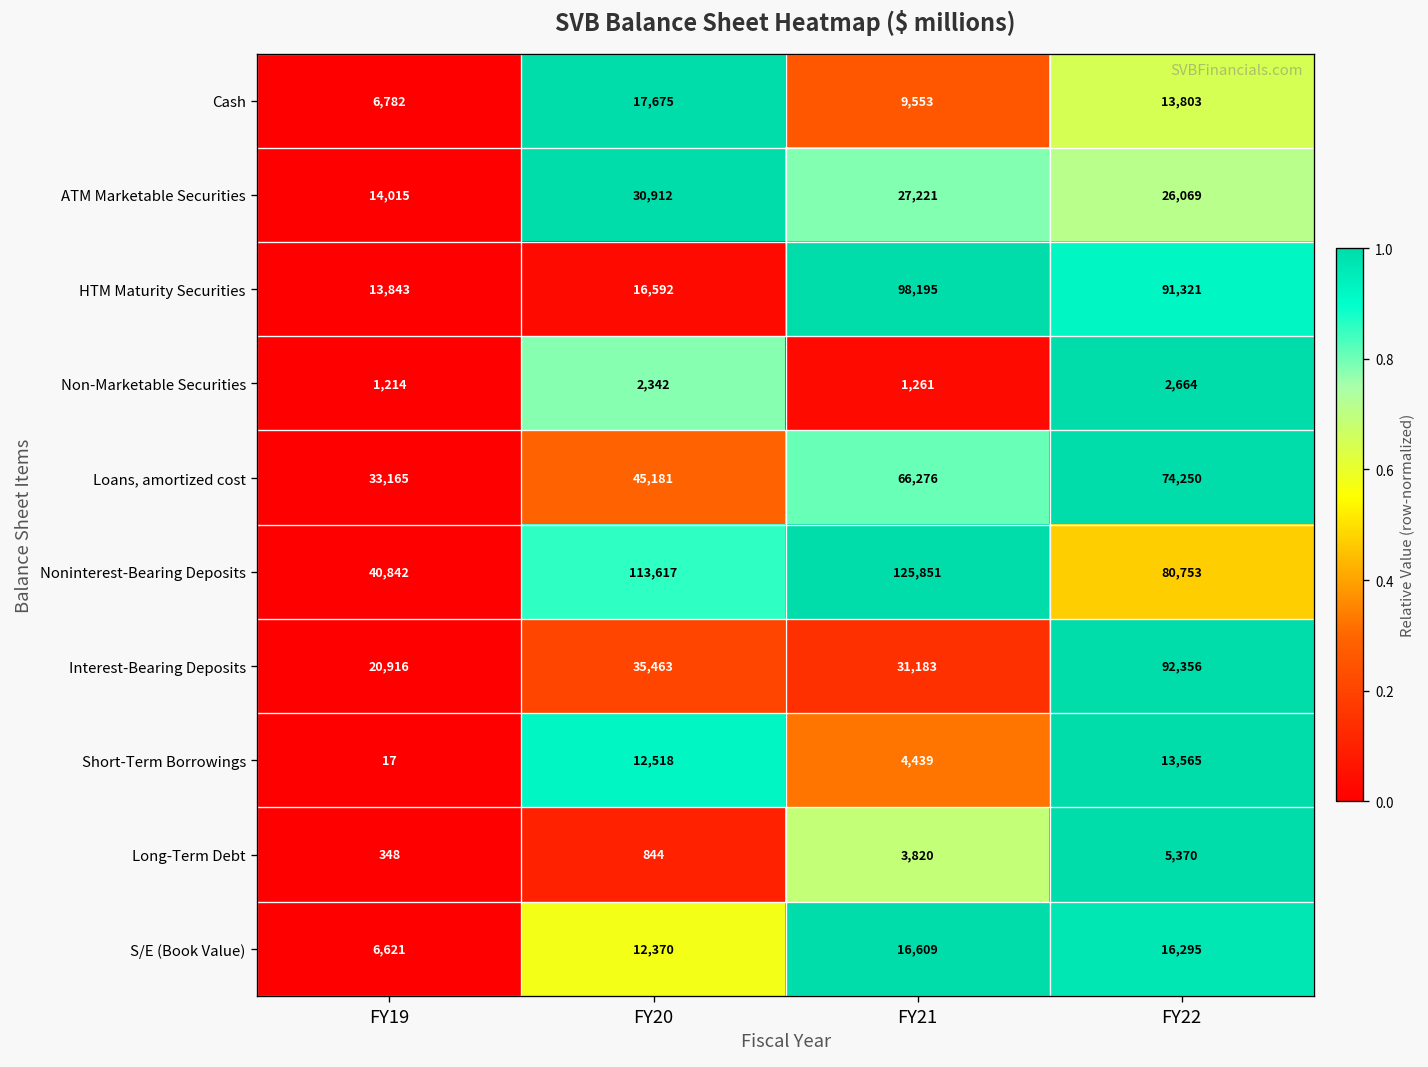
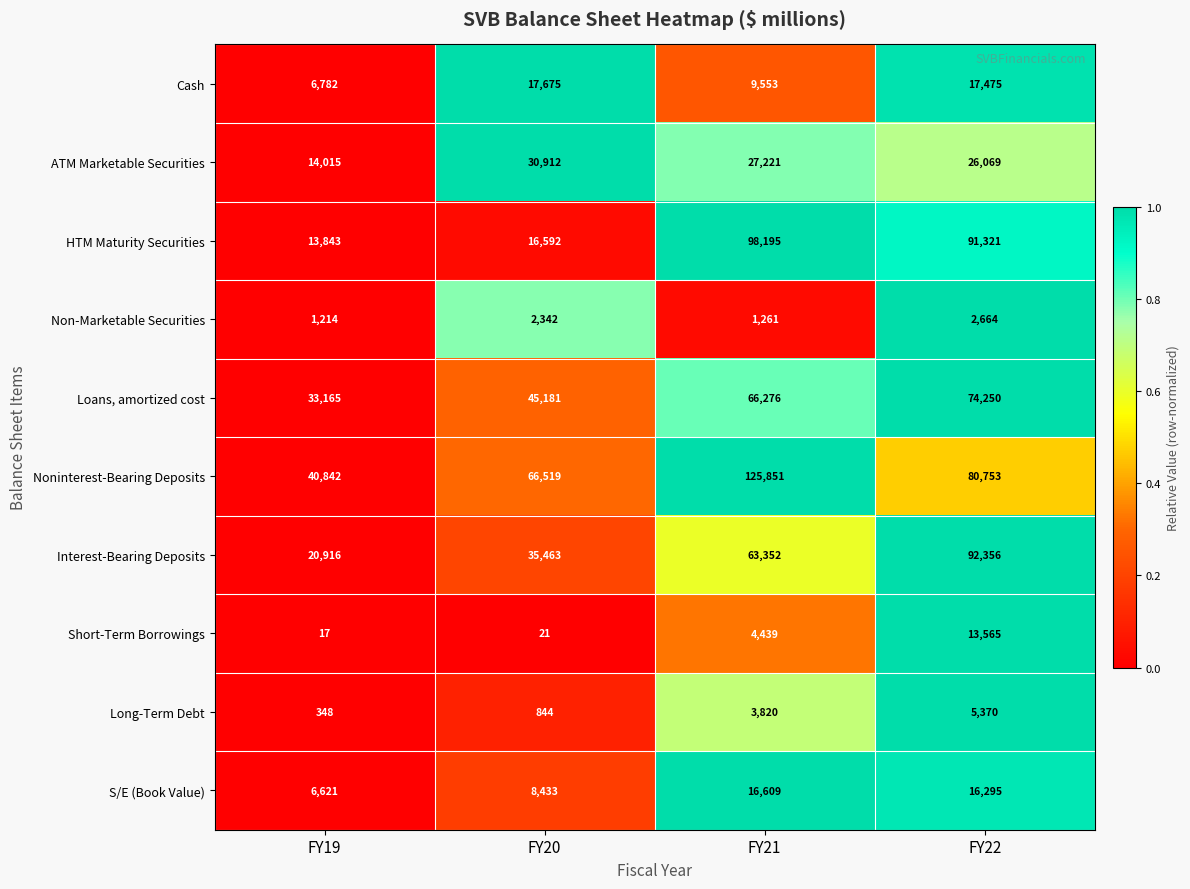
Cash, FY22: 13,803 -> 17,475
Noninterest-Bearing Deposits, FY20: 113,617 -> 66,519
Interest-Bearing Deposits, FY21: 31,183 -> 63,352
Short-Term Borrowings, FY20: 12,518 -> 21
S/E (Book Value), FY20: 12,370 -> 8,433
